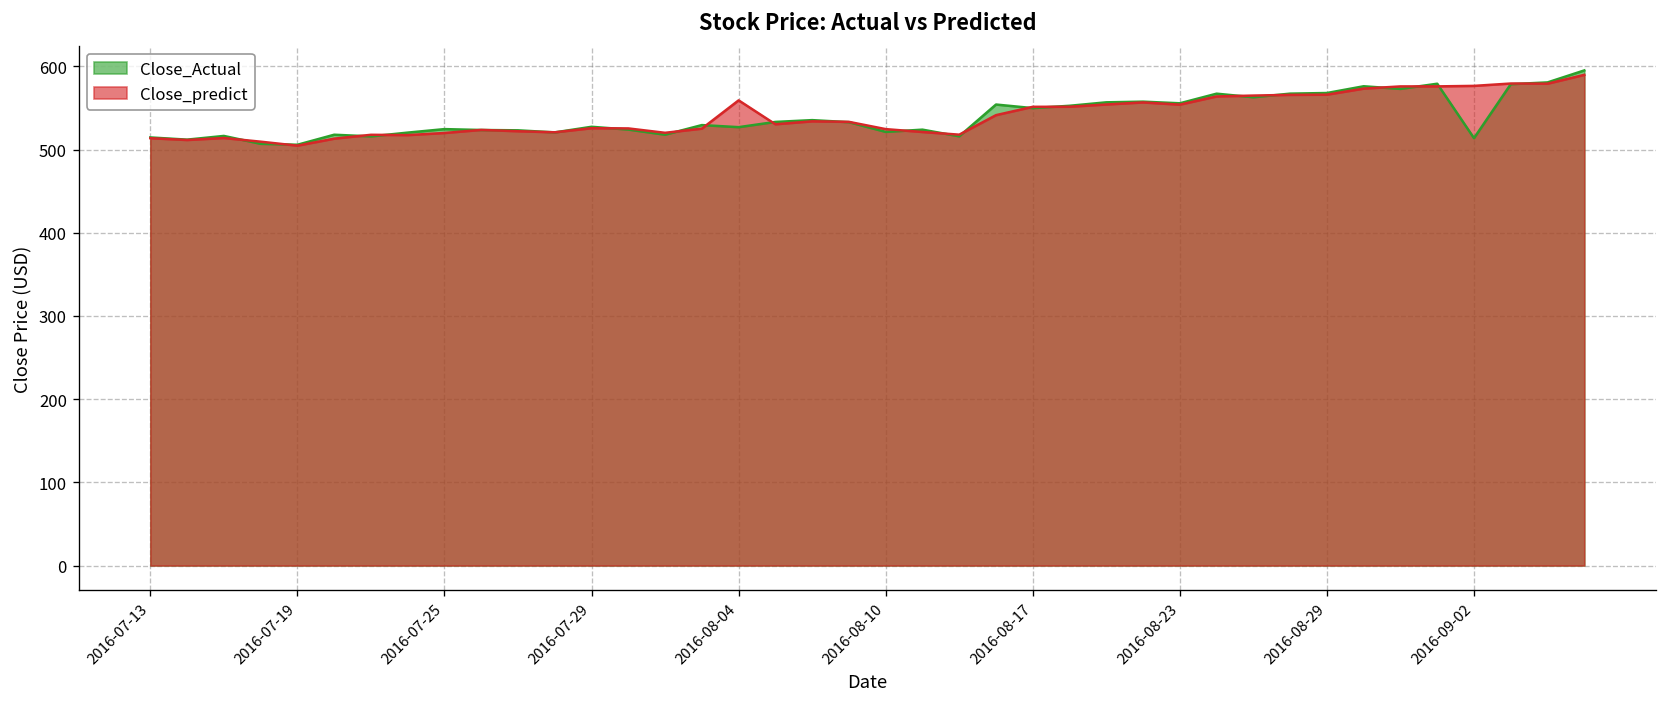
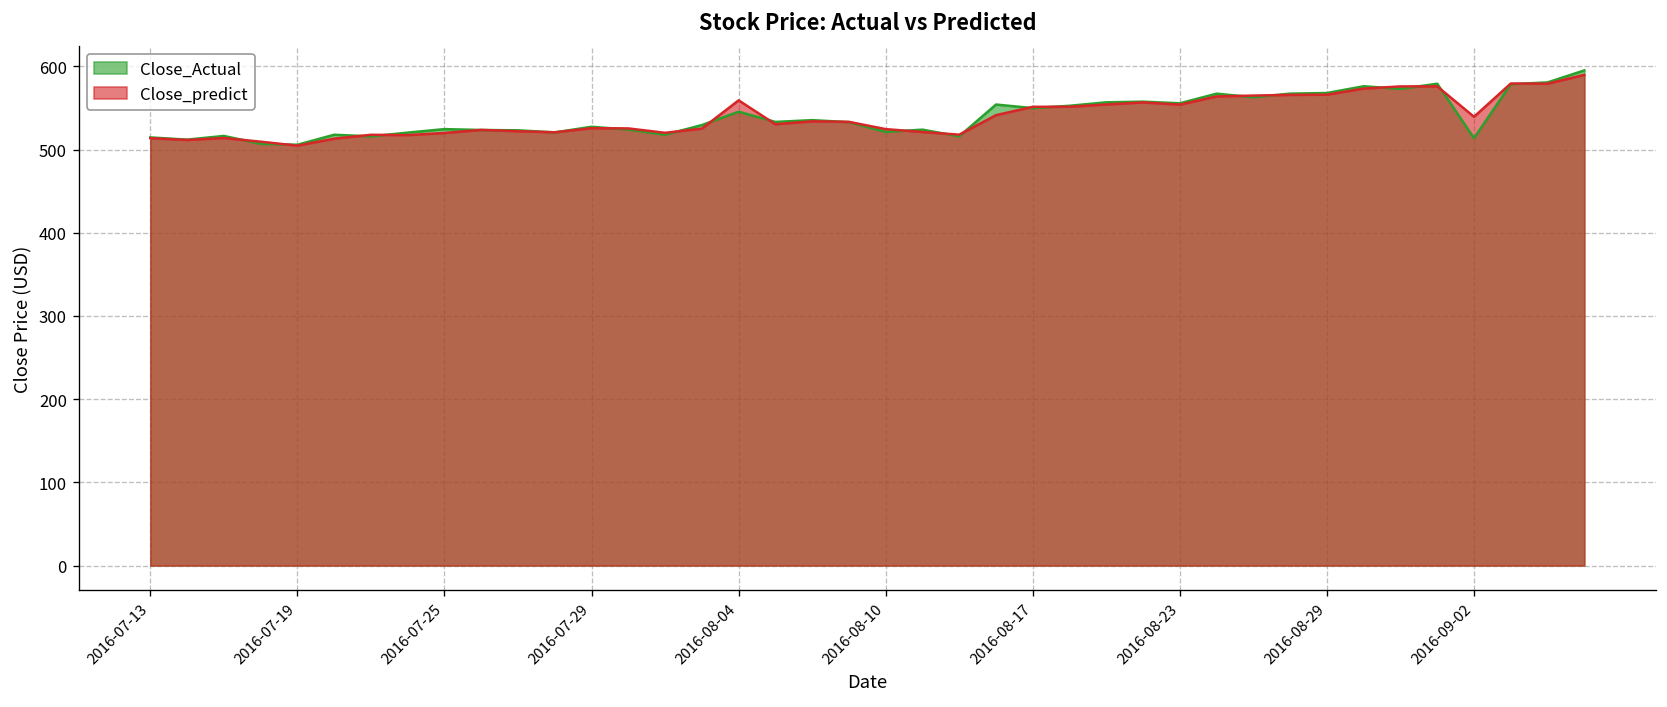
Close_Actual, 2016-08-04: 530 -> 550
Close_predict, 2016-09-02: 580 -> 540
